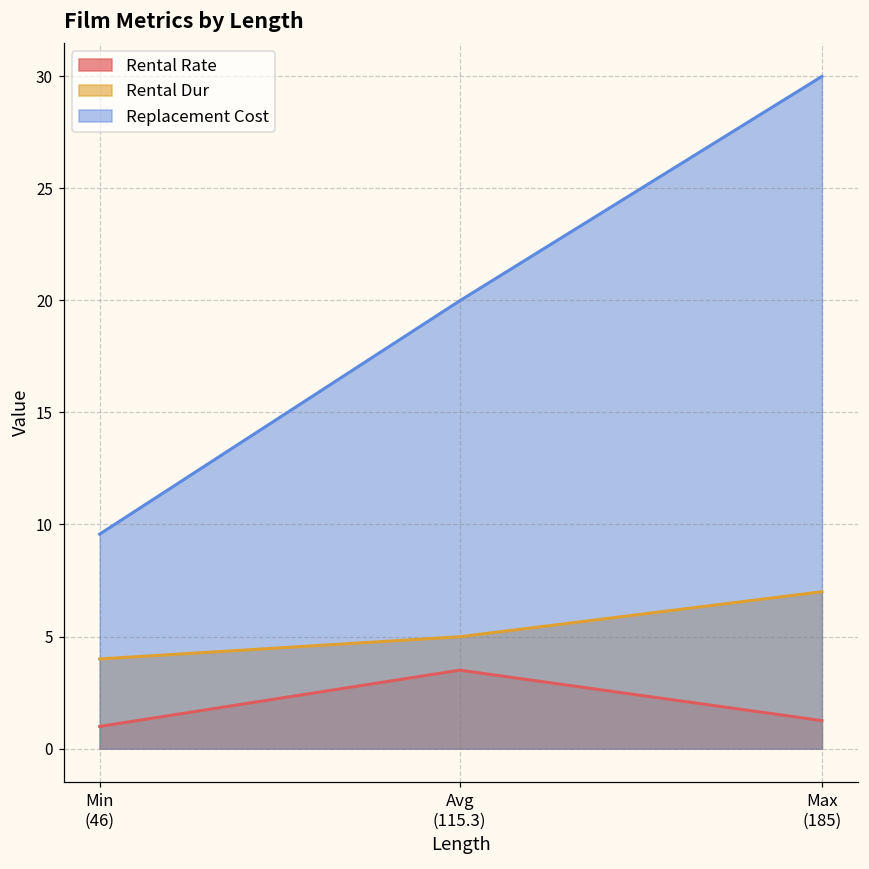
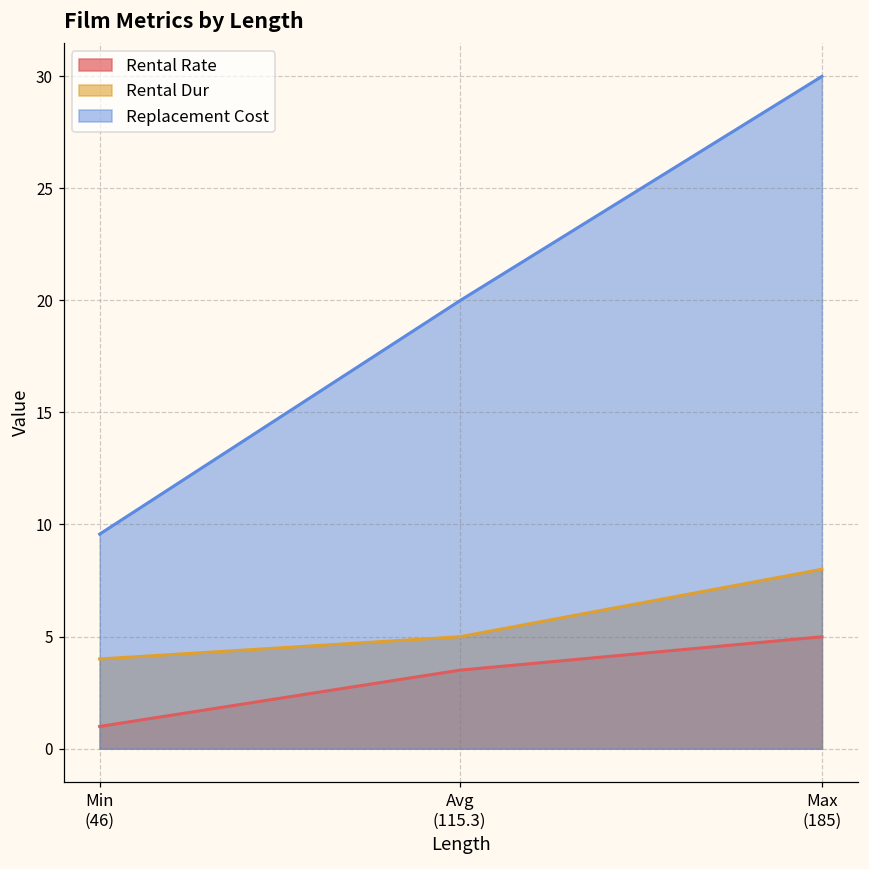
Rental Rate, Max (185): 1.3 -> 5.0
Rental Dur, Max (185): 7 -> 8
